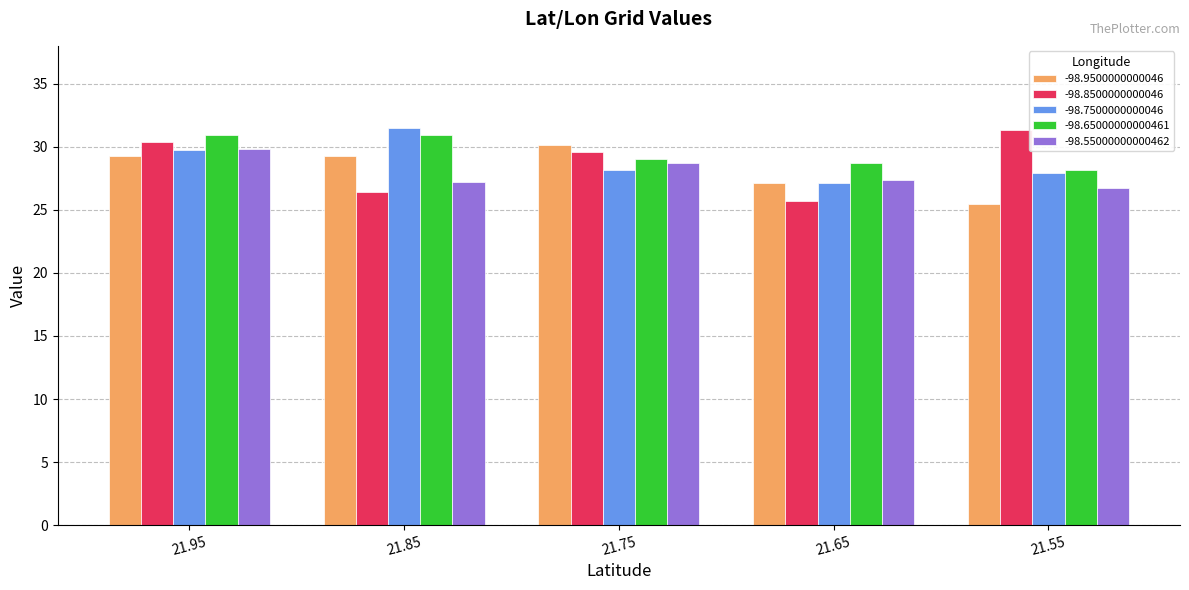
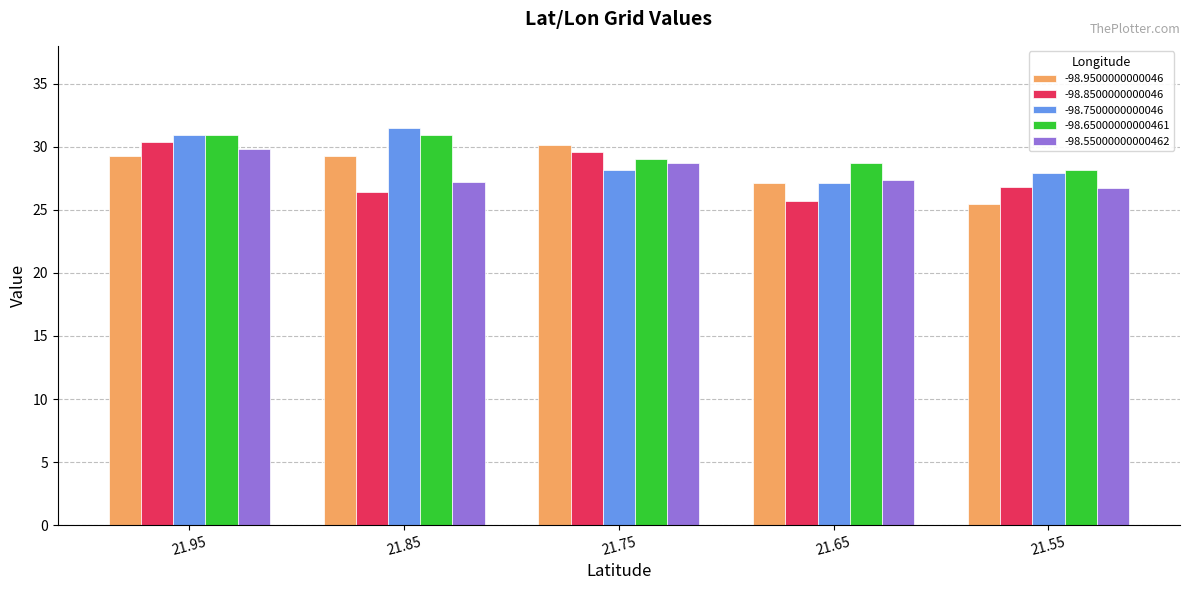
-98.7500000000046, 21.95: 29.8 -> 30.9
-98.8500000000046, 21.55: 31.3 -> 26.8
